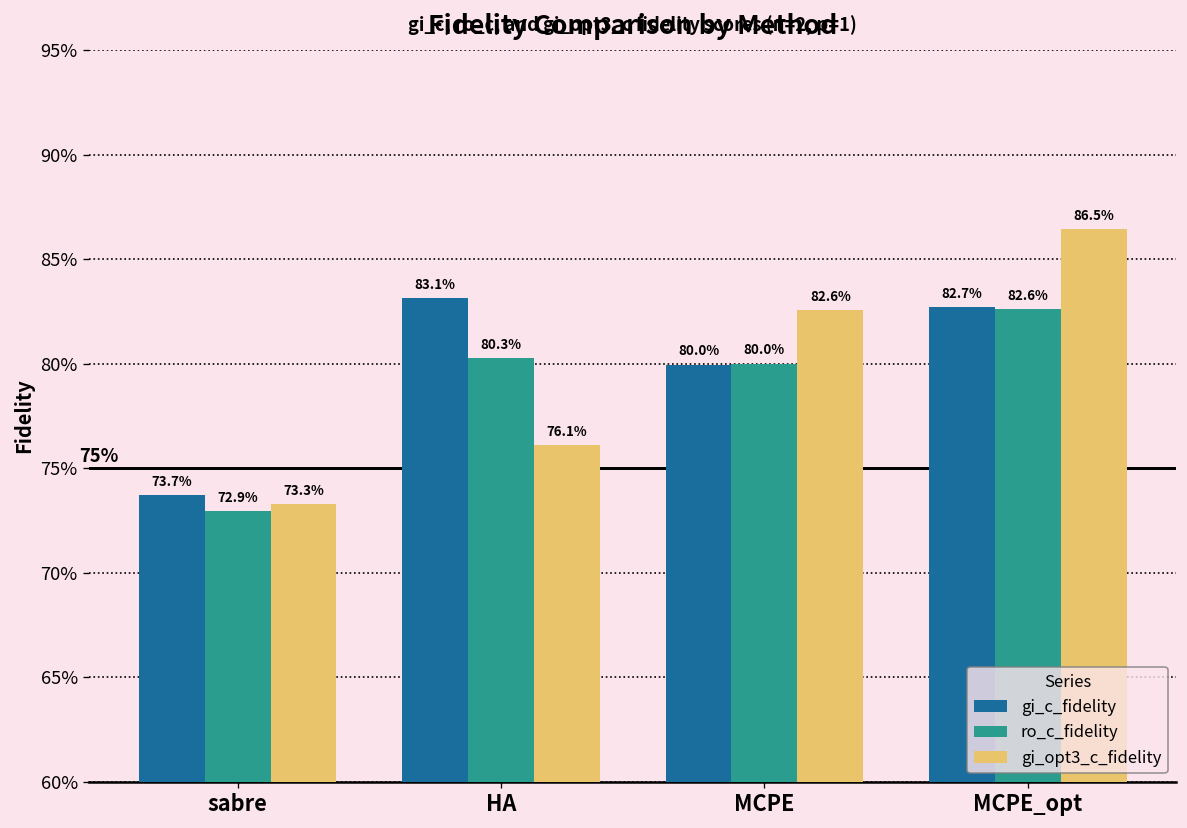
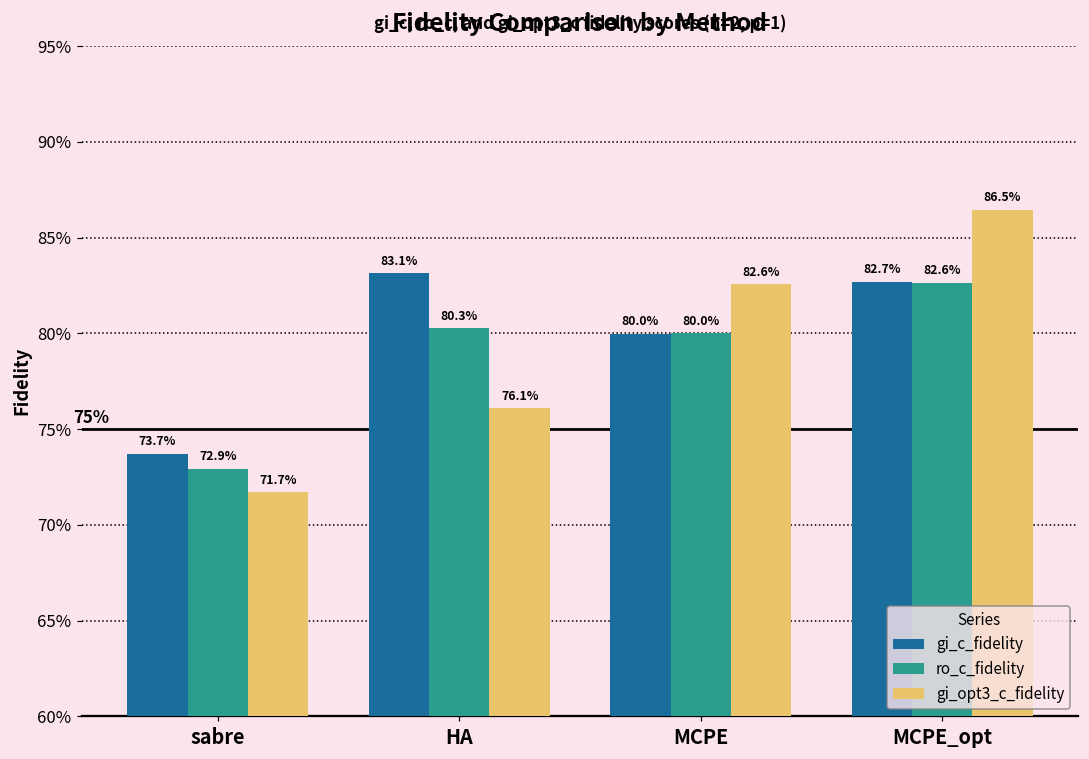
gi_opt3_c_fidelity, sabre: 73.3% -> 71.7%
